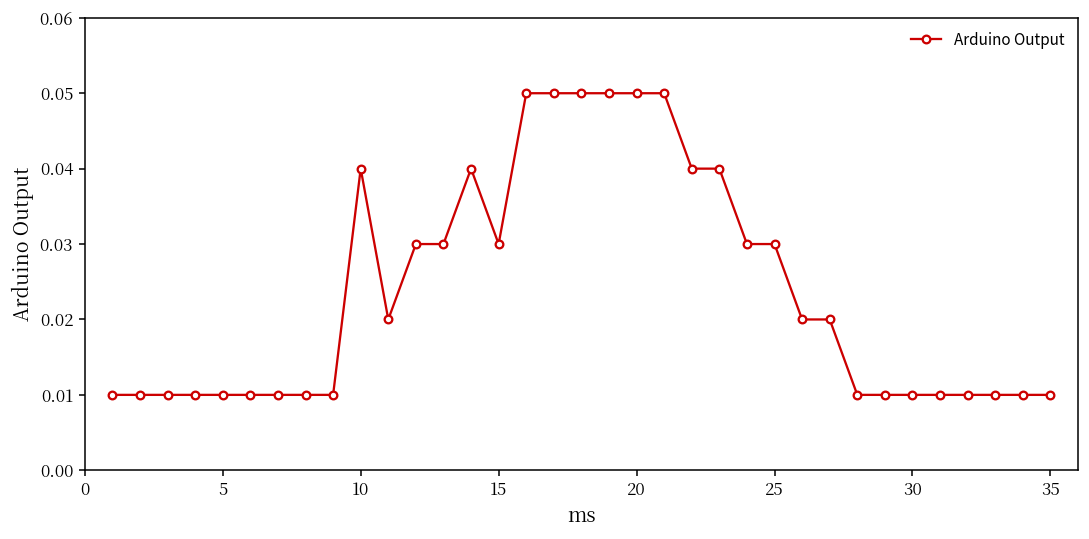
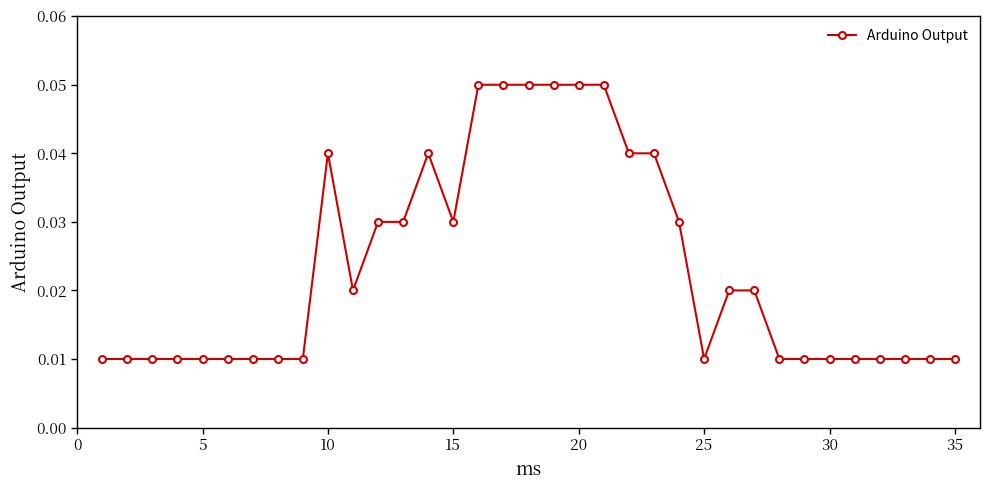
25: 0.03 -> 0.01
